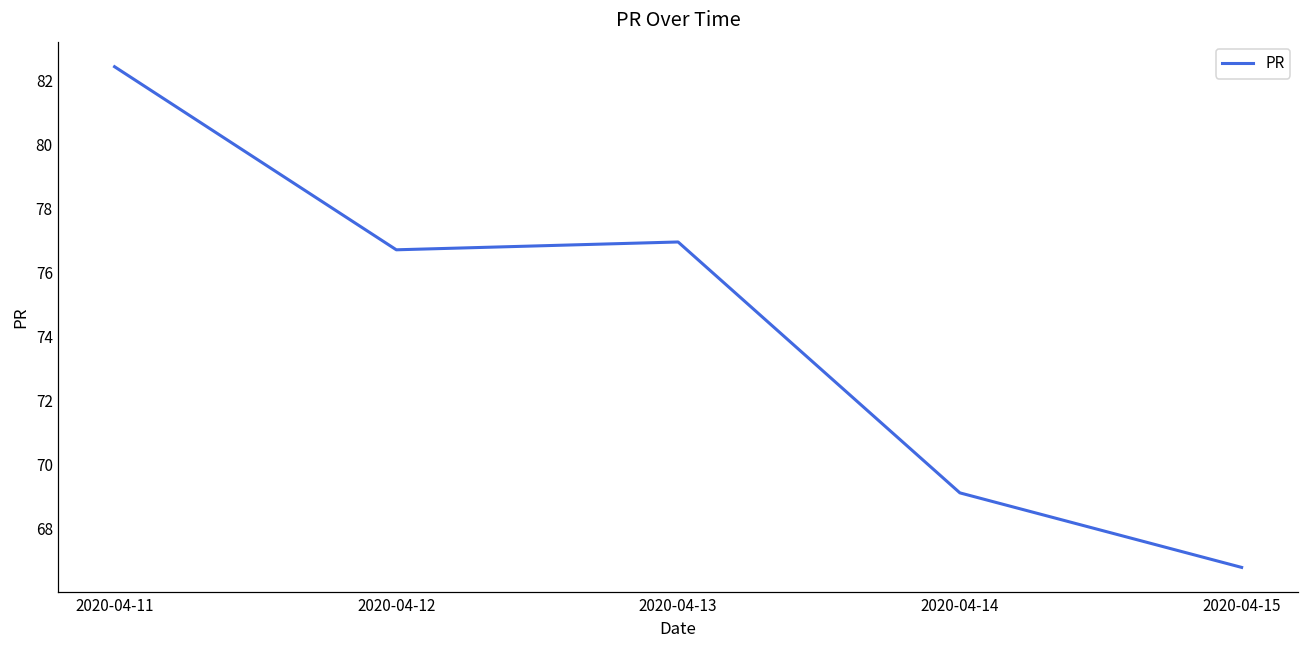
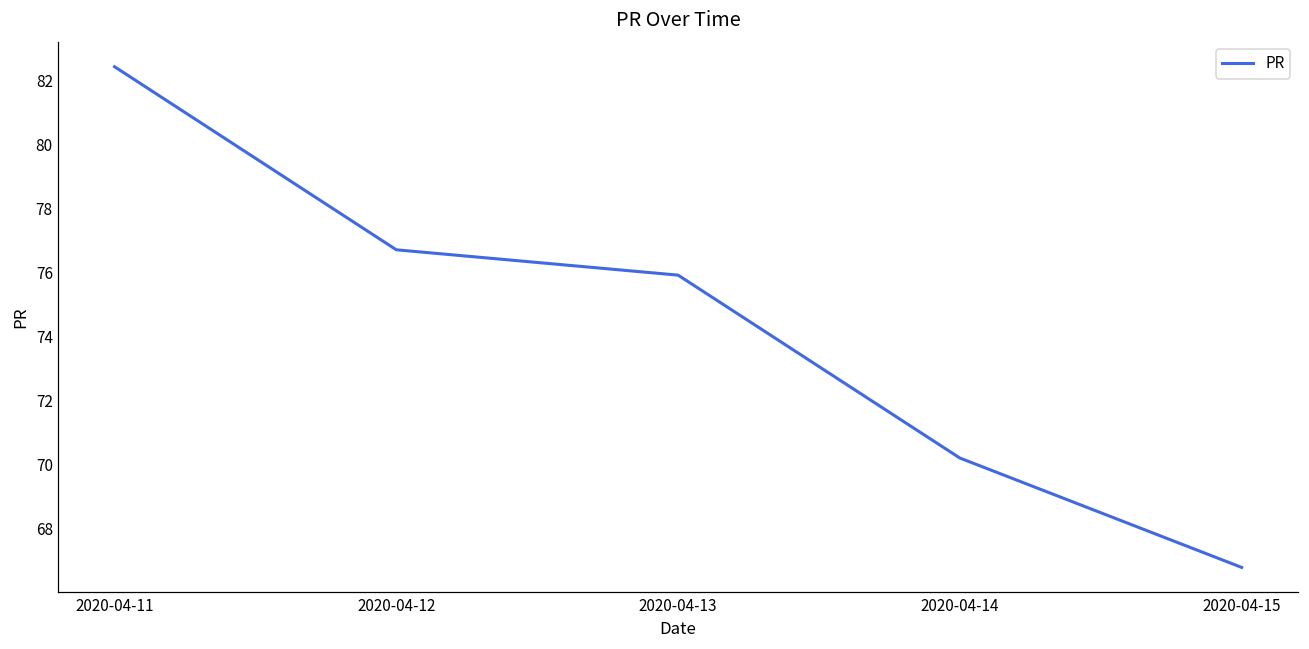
2020-04-13: 76.9 -> 75.9
2020-04-14: 69.1 -> 70.2
